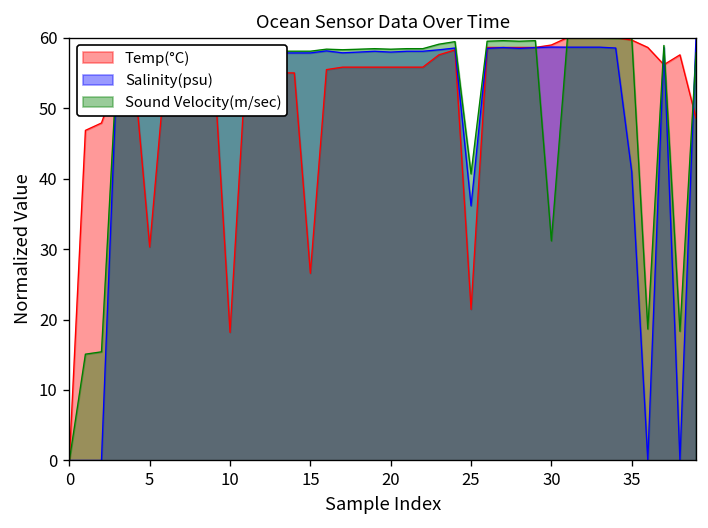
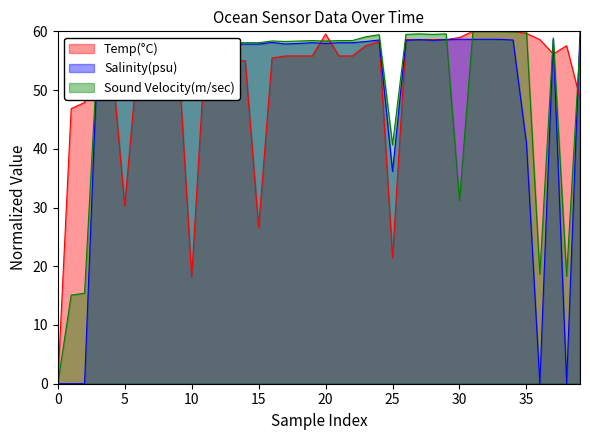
Temp(°C), 20: 56 -> 60
